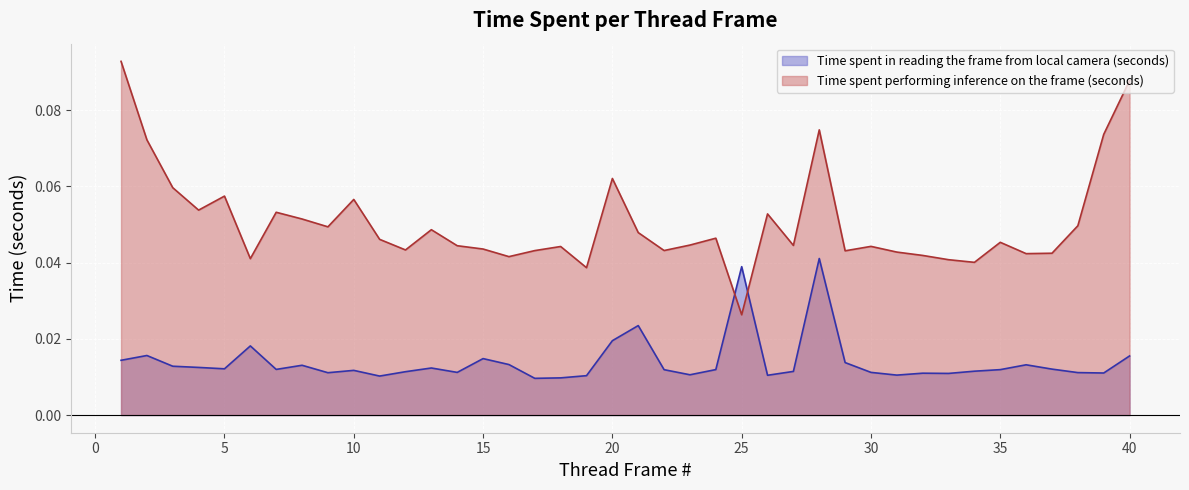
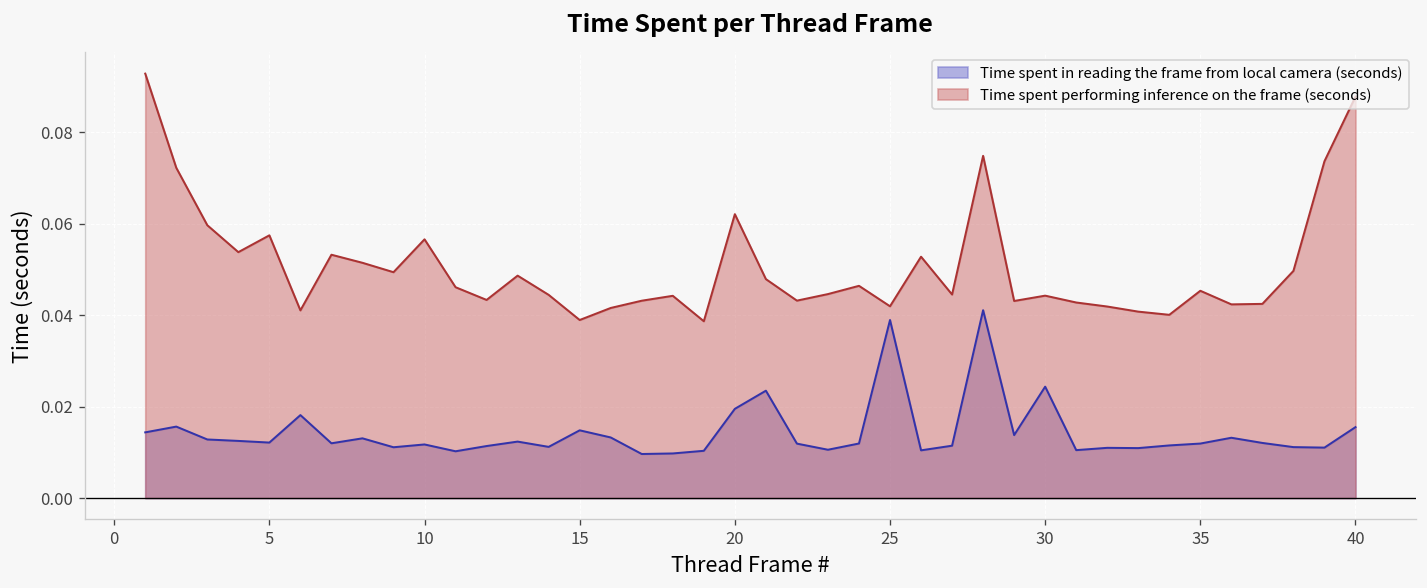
Time spent performing inference on the frame (seconds), 15: 0.044 -> 0.039
Time spent performing inference on the frame (seconds), 25: 0.026 -> 0.042
Time spent in reading the frame from local camera (seconds), 30: 0.011 -> 0.024
